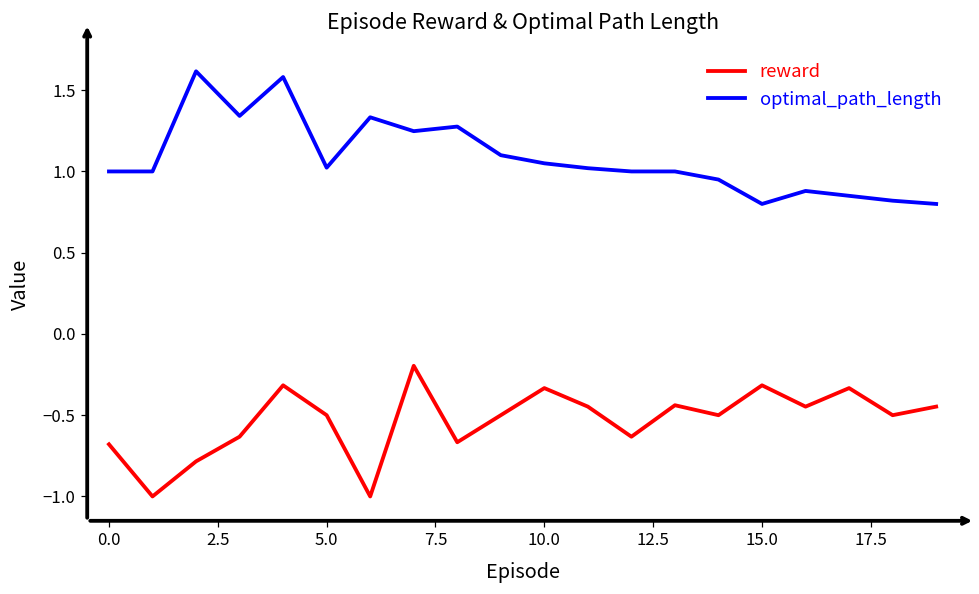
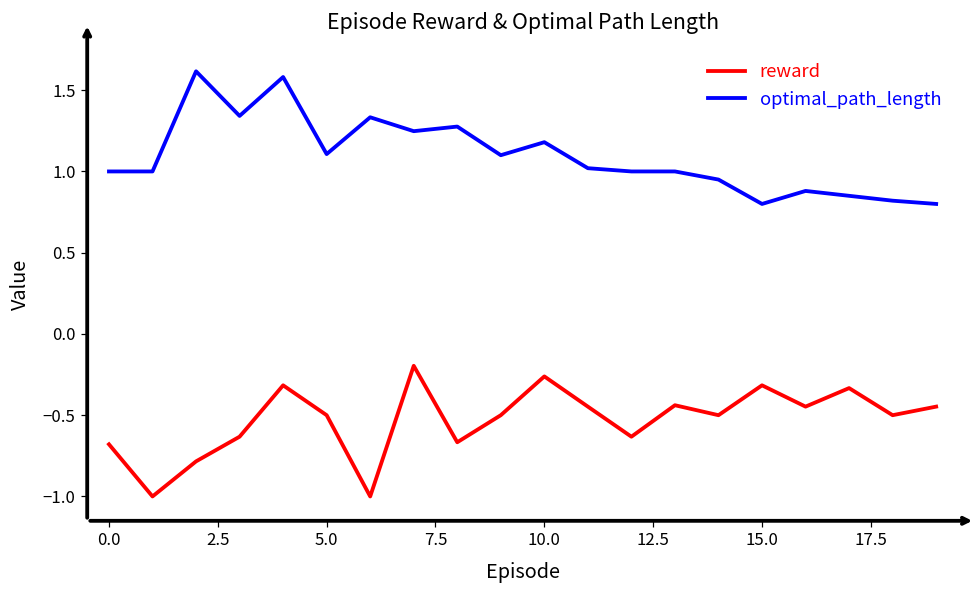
optimal_path_length, 5.0: 1.02 -> 1.11
reward, 10.0: -0.33 -> -0.26
optimal_path_length, 10.0: 1.05 -> 1.18
